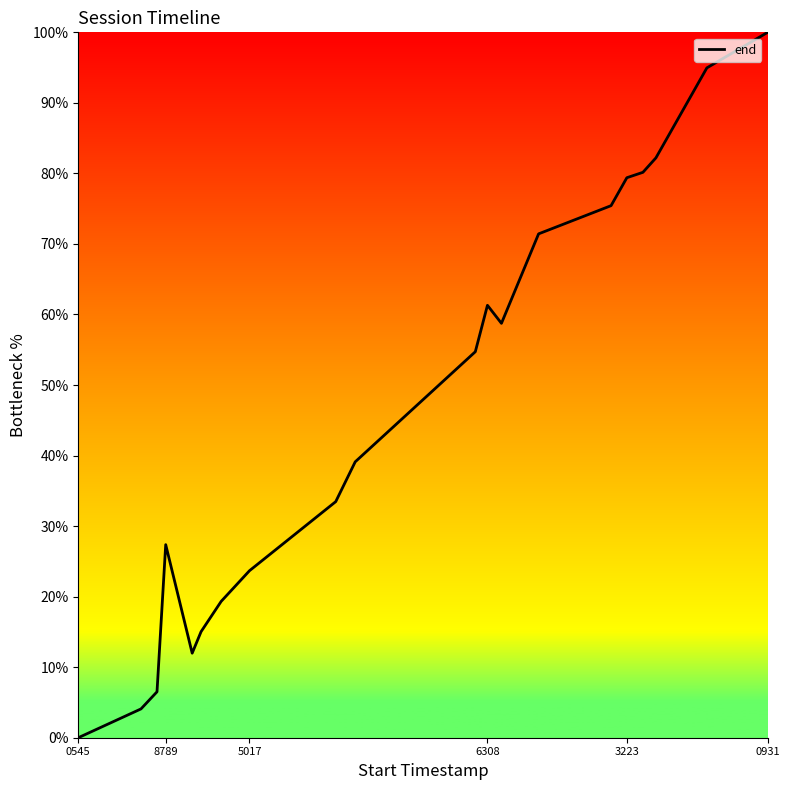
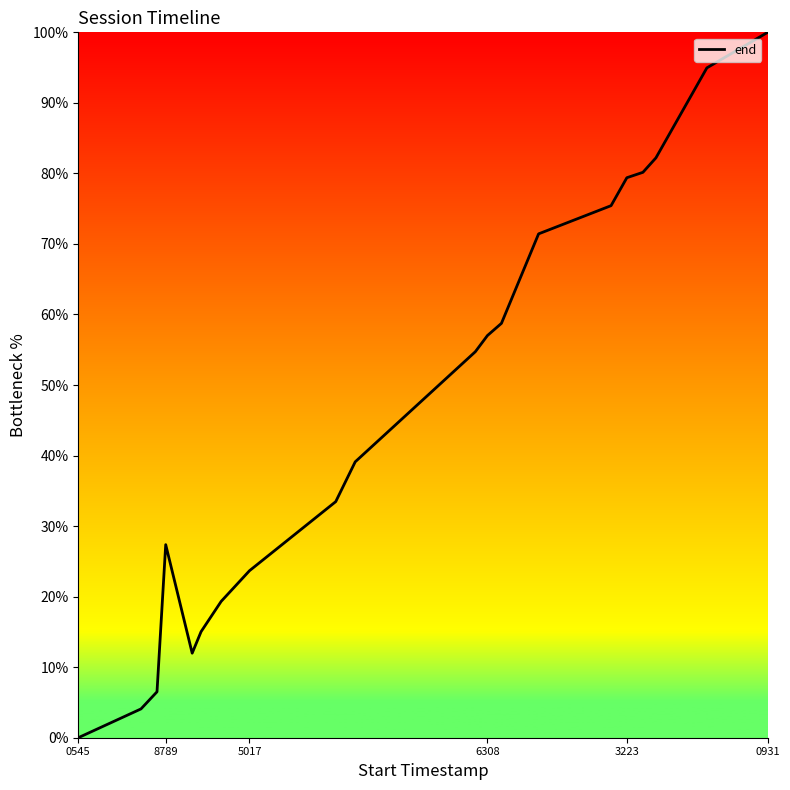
6308: 61% -> 57%
